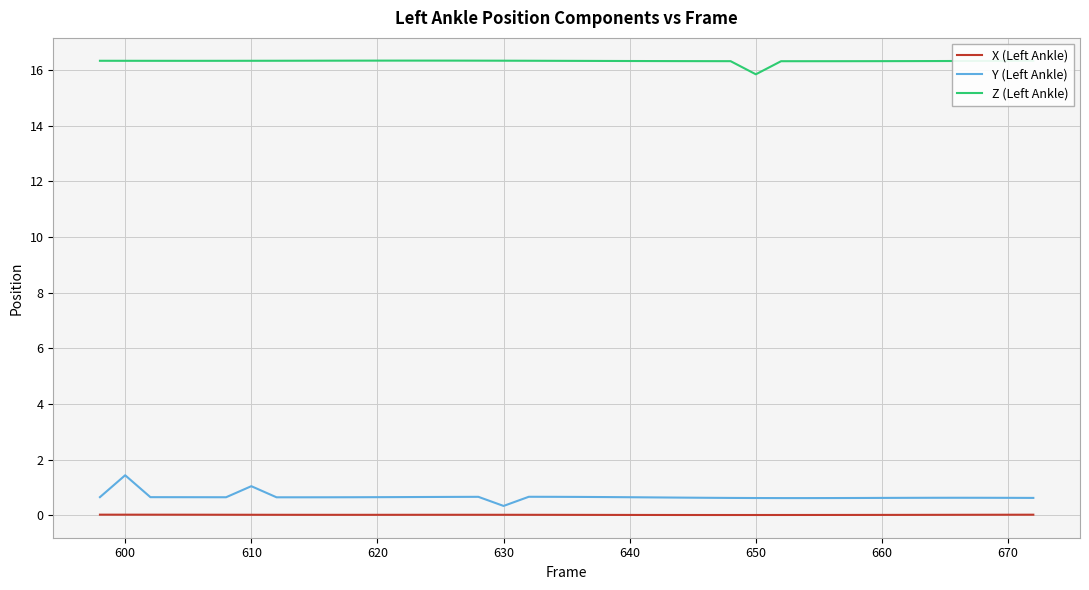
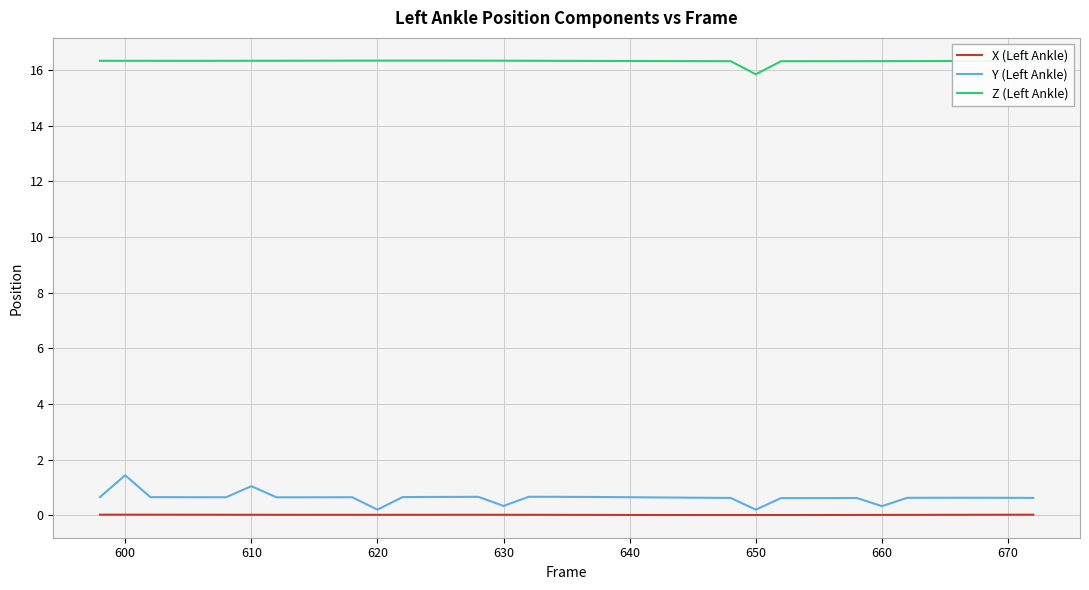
Y (Left Ankle), 620: 0.7 -> 0.2
Y (Left Ankle), 650: 0.6 -> 0.2
Y (Left Ankle), 660: 0.6 -> 0.3
